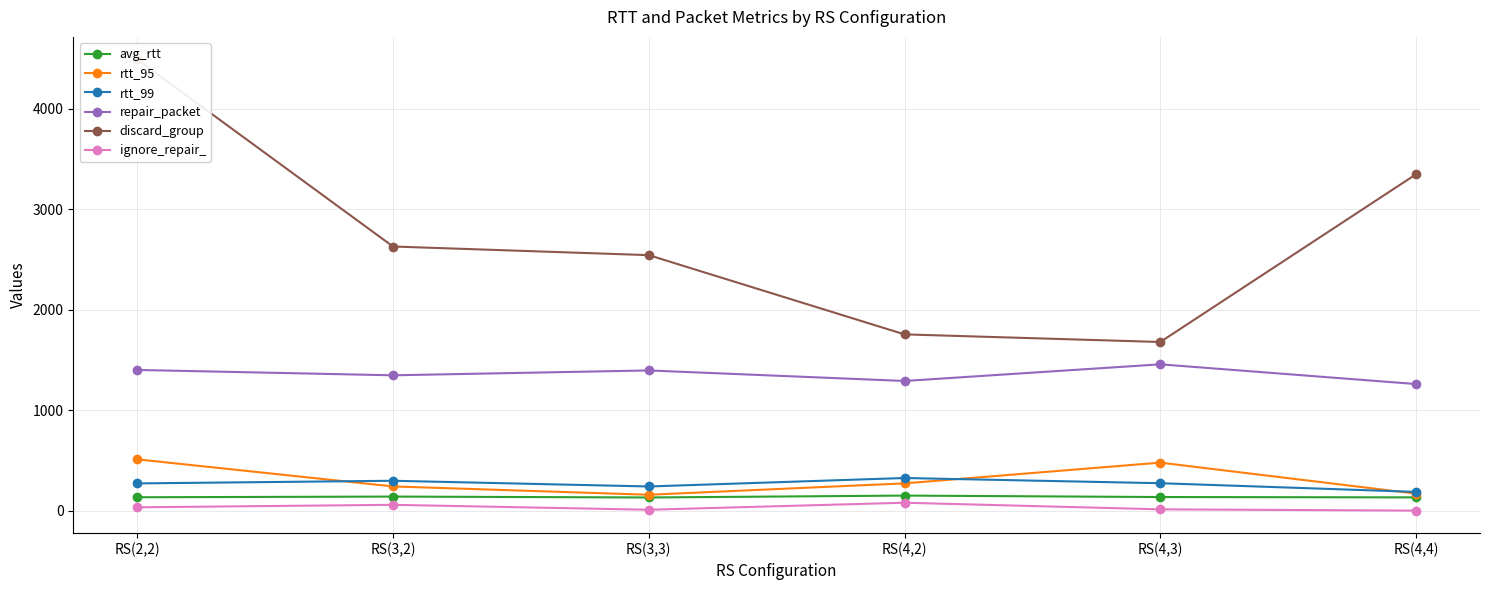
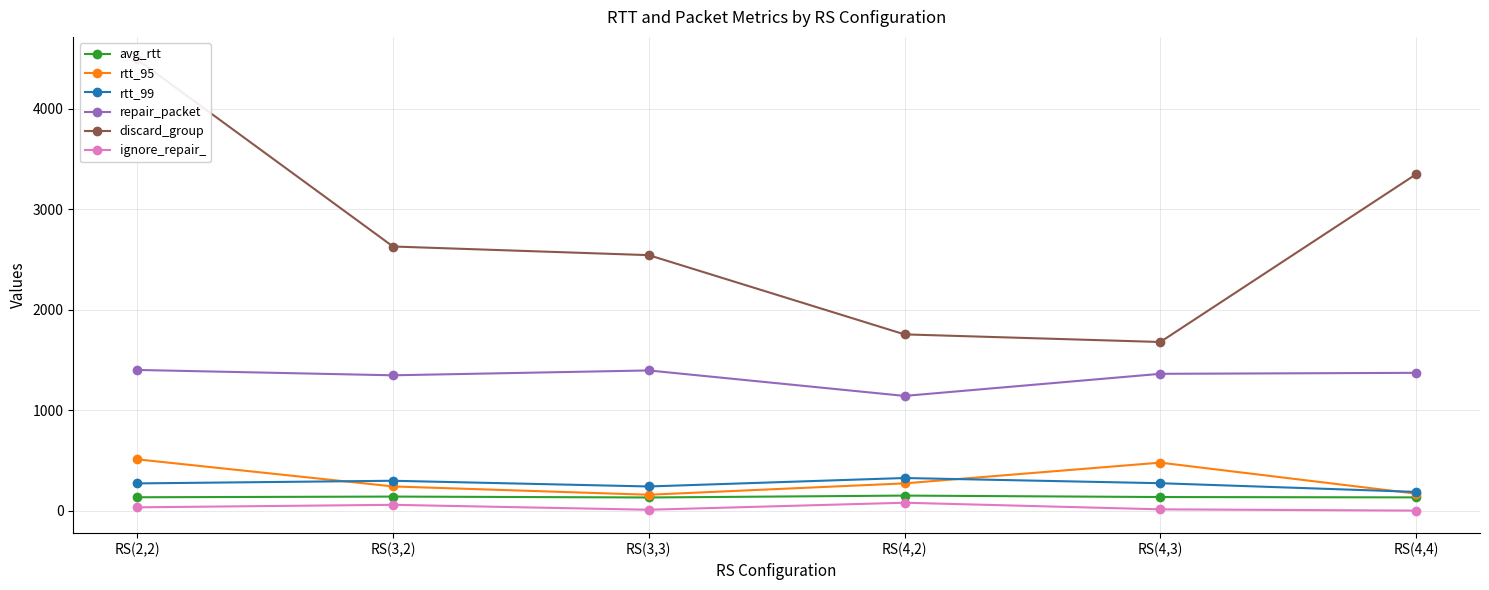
repair_packet, RS(4,2): 1290 -> 1140
repair_packet, RS(4,3): 1460 -> 1360
repair_packet, RS(4,4): 1260 -> 1370
